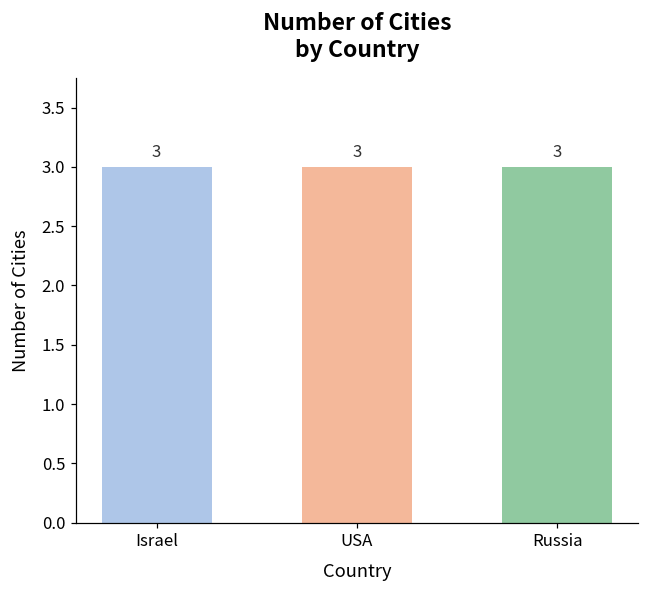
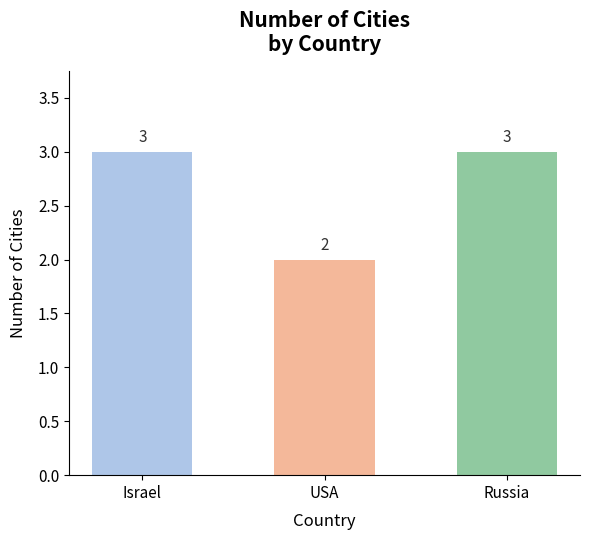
USA: 3 -> 2
